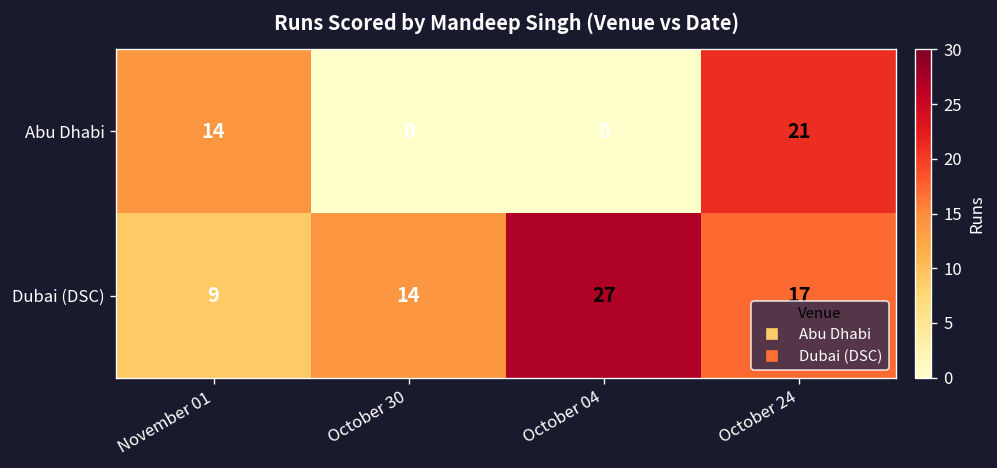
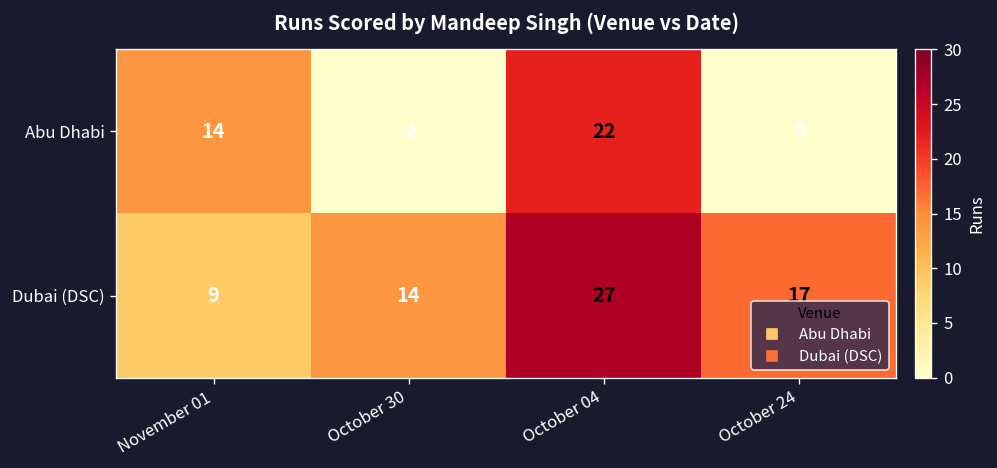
Abu Dhabi, October 04: 0 -> 22
Abu Dhabi, October 24: 21 -> 0
